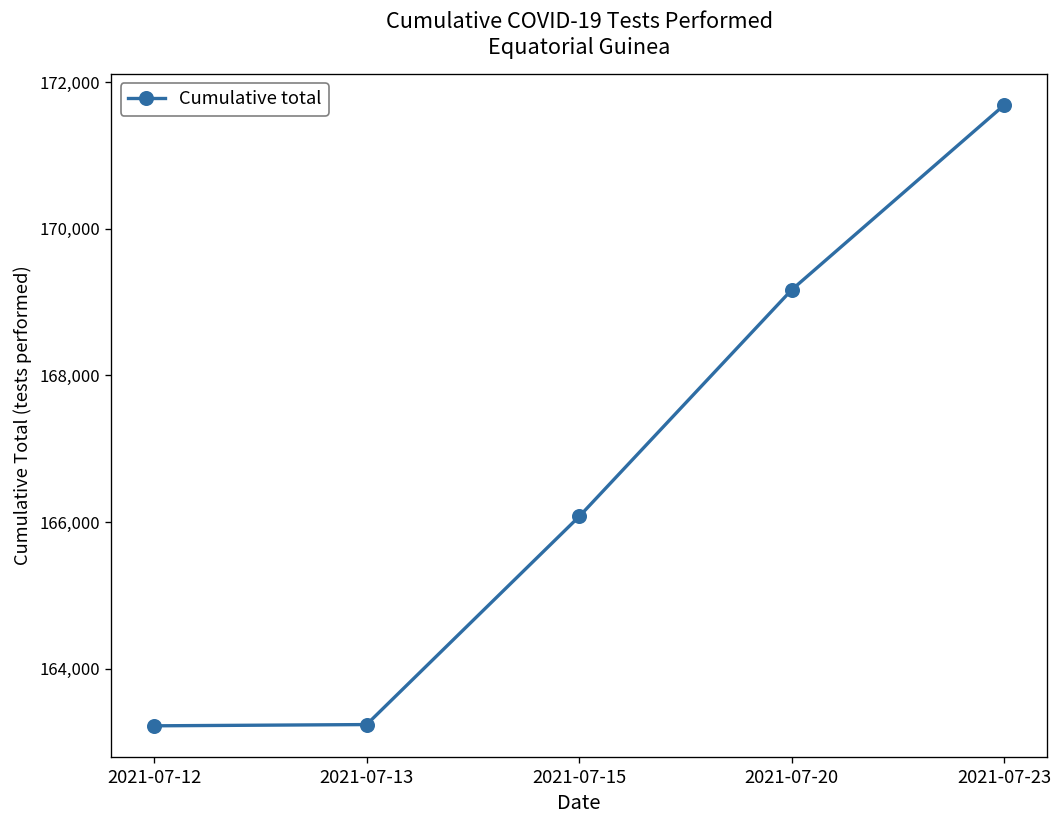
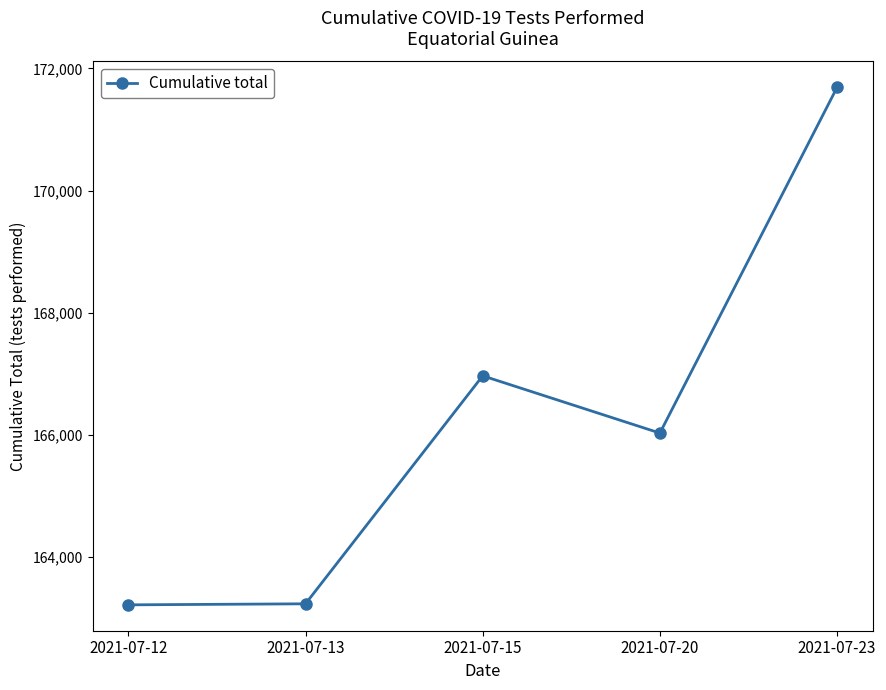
2021-07-15: 166,100 -> 167,000
2021-07-20: 169,200 -> 166,000
